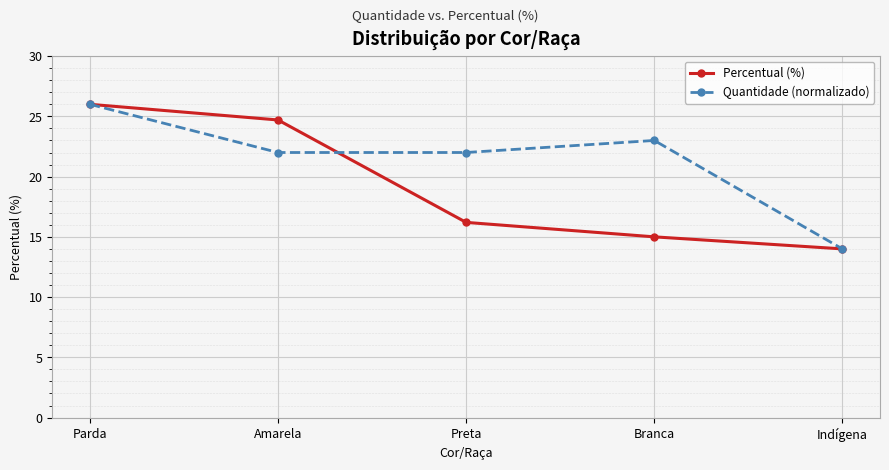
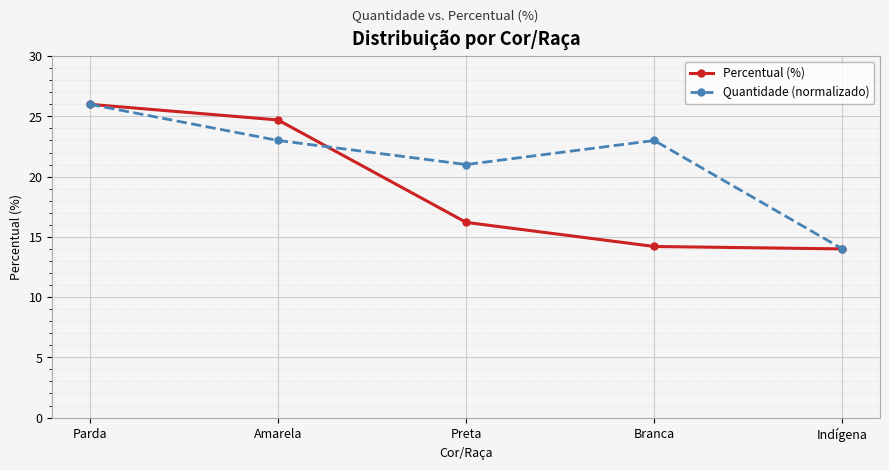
Quantidade (normalizado), Amarela: 22 -> 23
Quantidade (normalizado), Preta: 22 -> 21
Percentual (%), Branca: 15.0 -> 14.2
